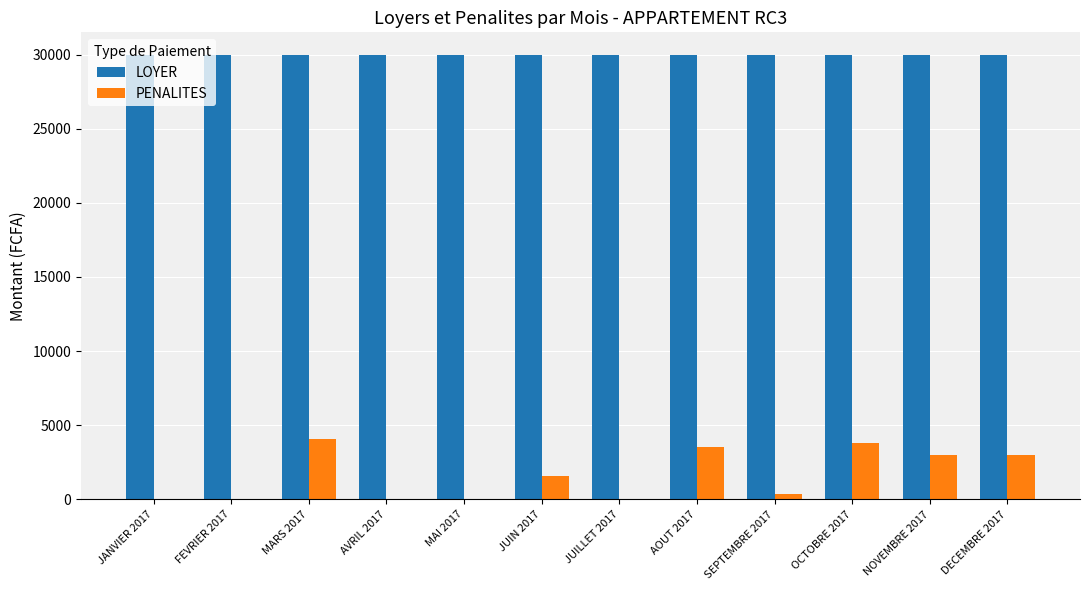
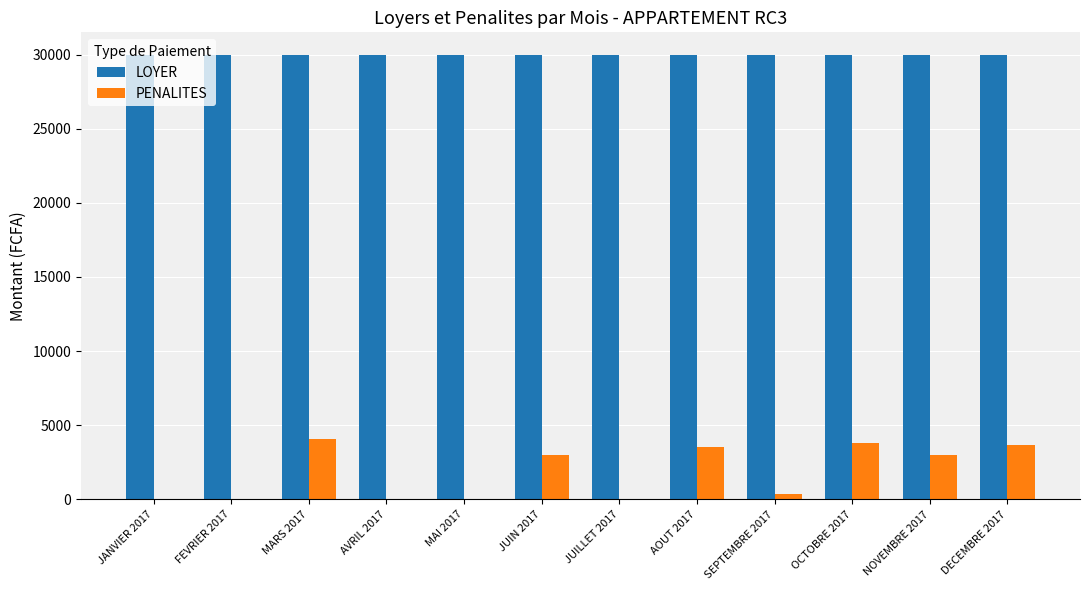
PENALITES, JUIN 2017: 1600 -> 3000
PENALITES, DECEMBRE 2017: 3000 -> 3700
